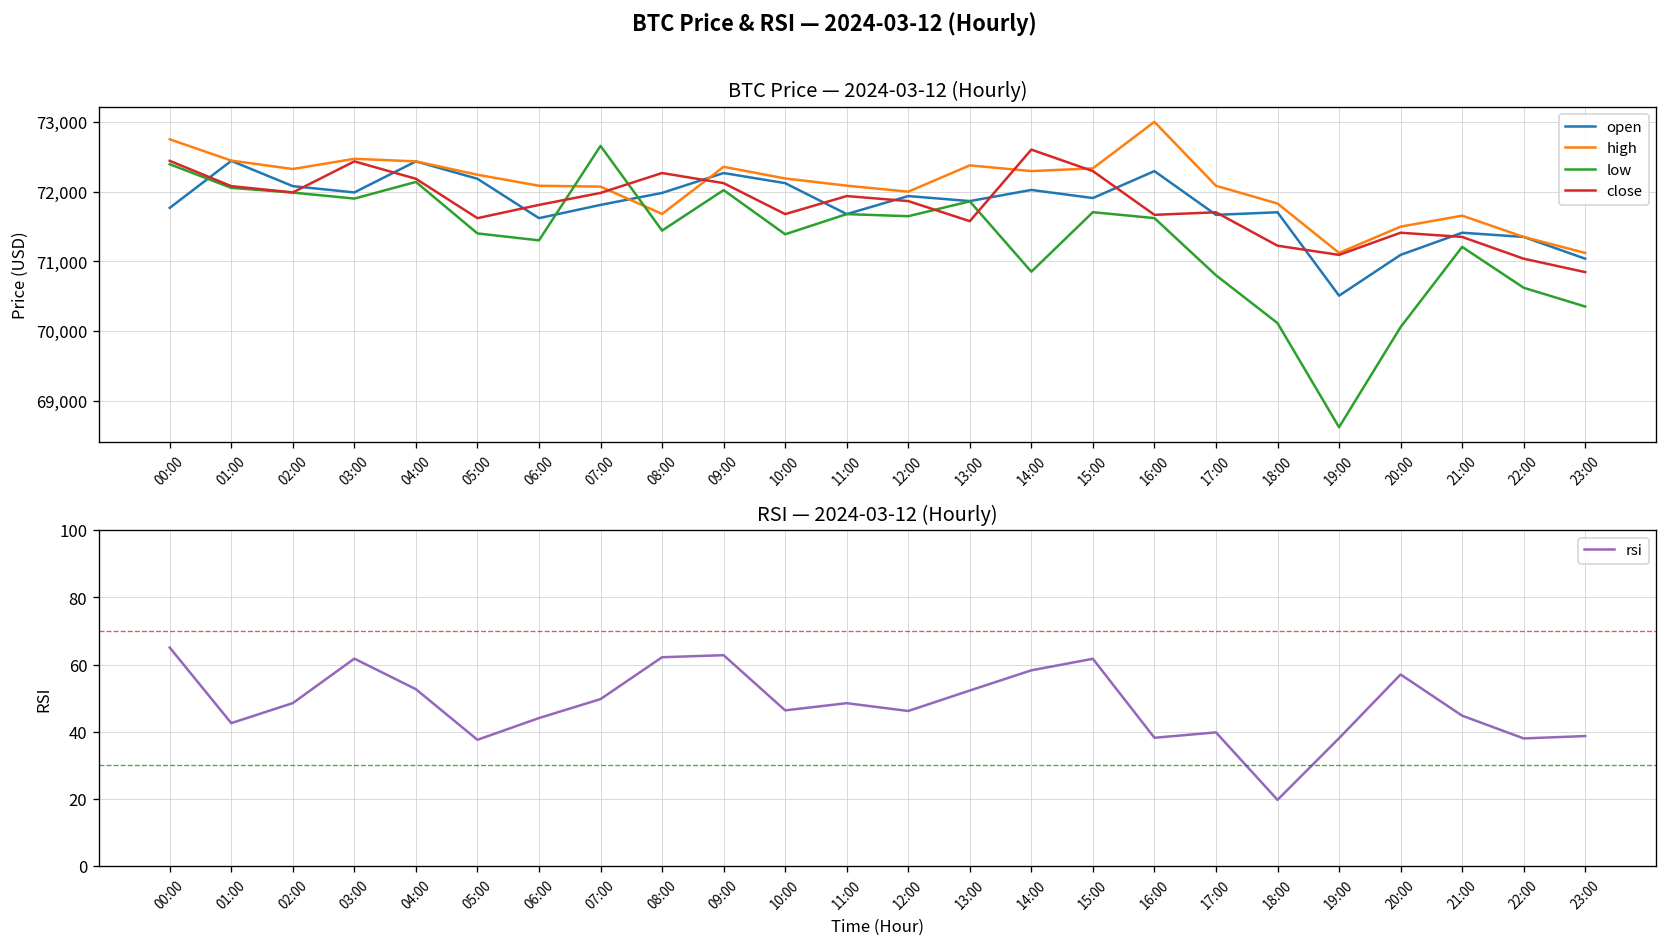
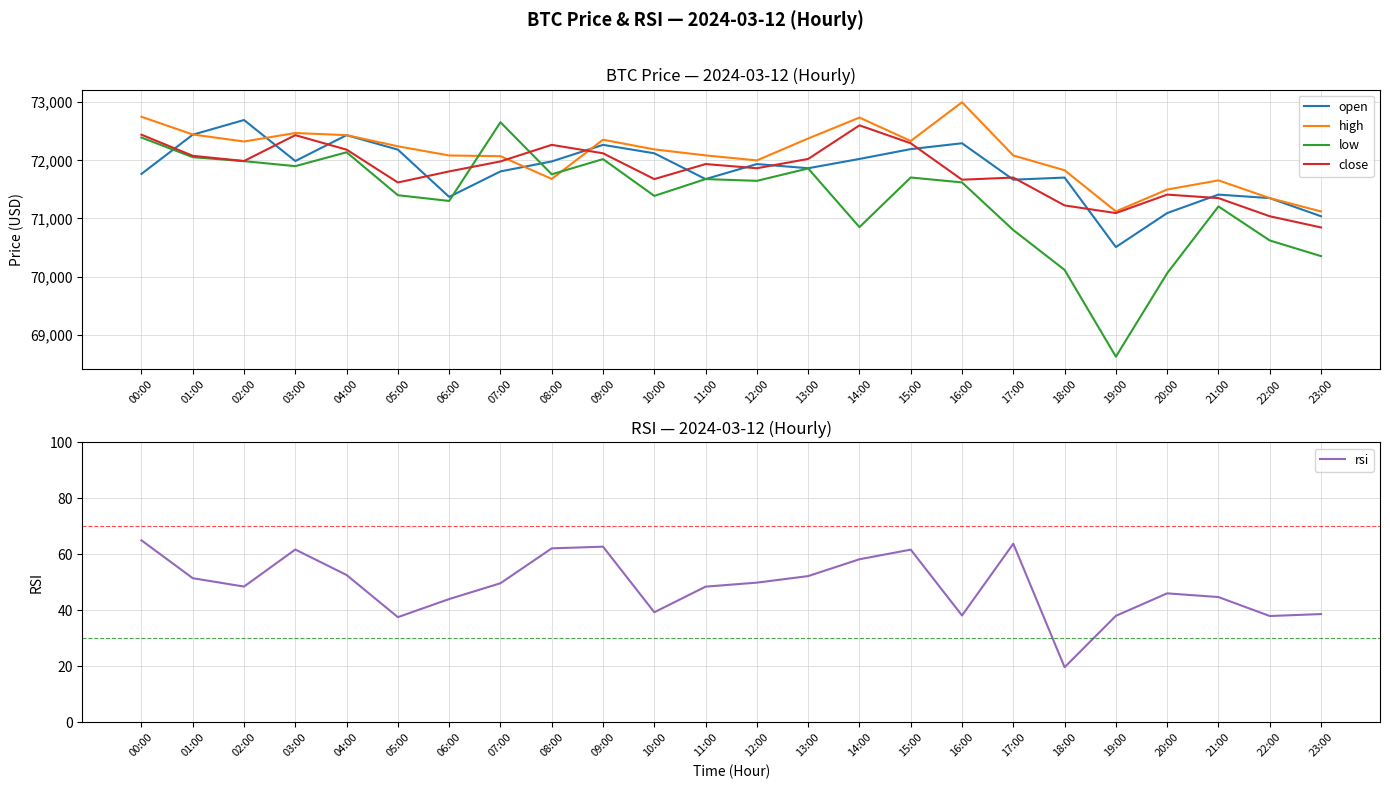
BTC Price — 2024-03-12 (Hourly), open, 02:00: 72,100 -> 72,700
BTC Price — 2024-03-12 (Hourly), open, 06:00: 71,600 -> 71,400
BTC Price — 2024-03-12 (Hourly), low, 08:00: 71,400 -> 71,800
BTC Price — 2024-03-12 (Hourly), close, 13:00: 71,600 -> 72,000
BTC Price — 2024-03-12 (Hourly), high, 14:00: 72,300 -> 72,700
BTC Price — 2024-03-12 (Hourly), open, 15:00: 71,900 -> 72,200
RSI — 2024-03-12 (Hourly), 01:00: 43 -> 52
RSI — 2024-03-12 (Hourly), 10:00: 46 -> 39
RSI — 2024-03-12 (Hourly), 12:00: 46 -> 50
RSI — 2024-03-12 (Hourly), 17:00: 40 -> 64
RSI — 2024-03-12 (Hourly), 20:00: 57 -> 46
